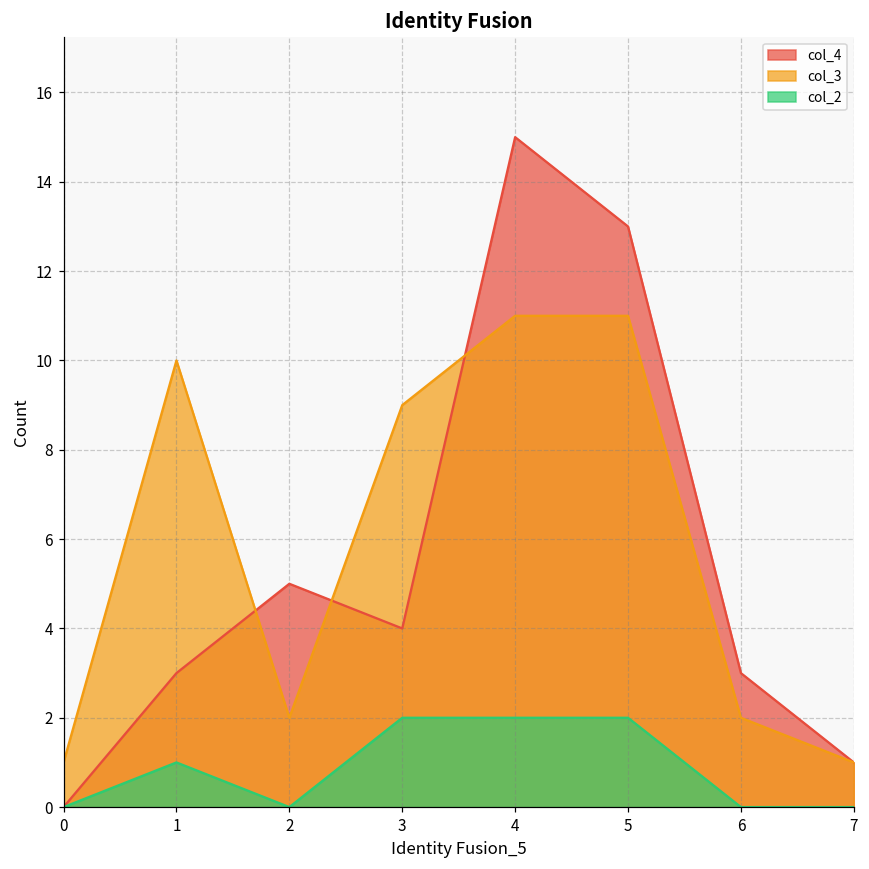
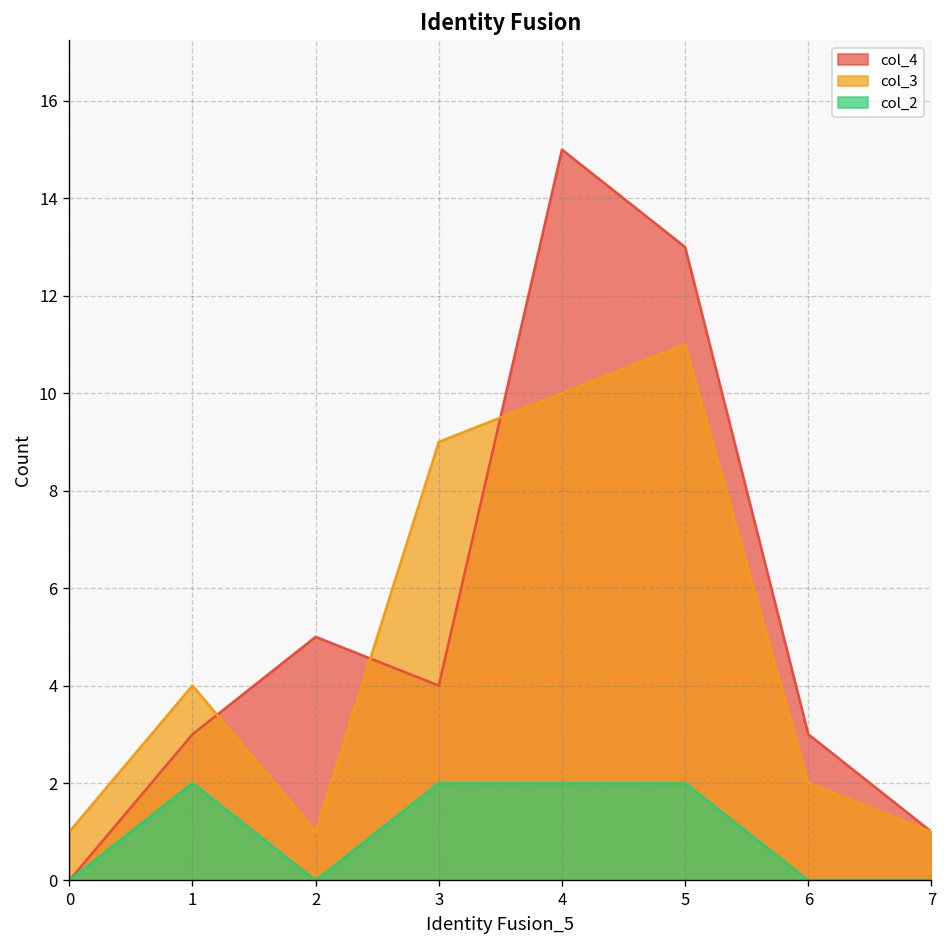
col_3, 1: 10 -> 4
col_2, 1: 1 -> 2
col_3, 2: 2 -> 1
col_3, 4: 11 -> 10
